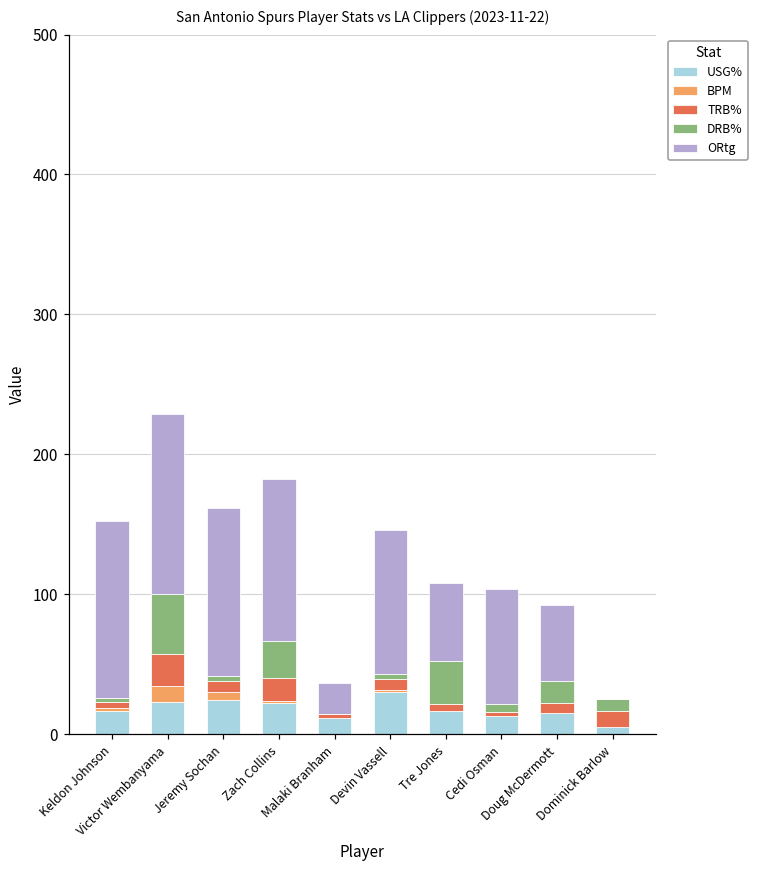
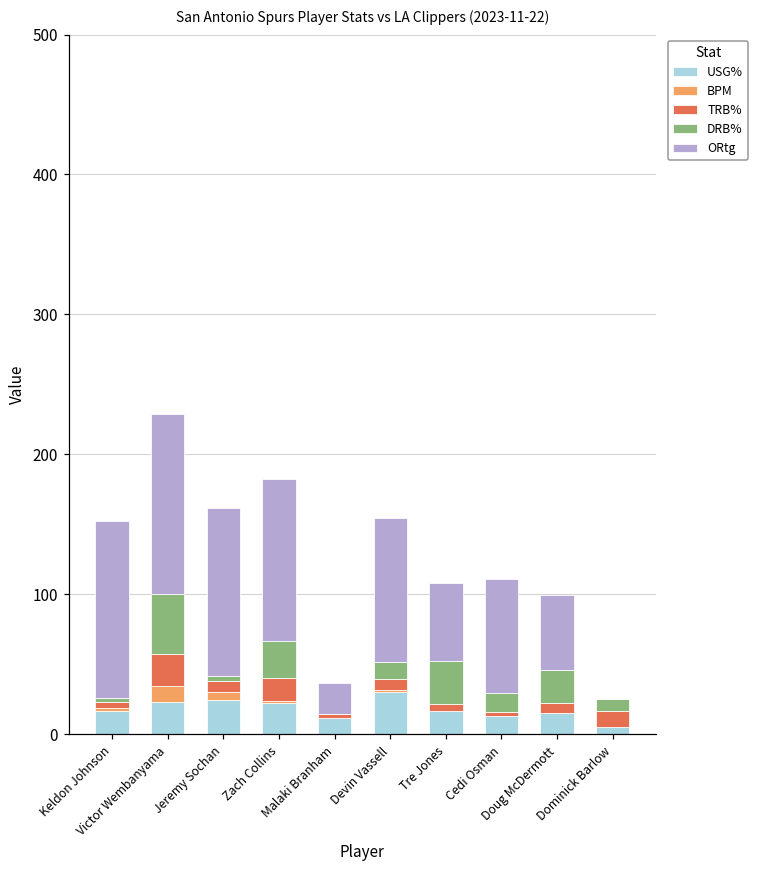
DRB%, Devin Vassell: 4 -> 12
DRB%, Cedi Osman: 6 -> 13
DRB%, Doug McDermott: 16 -> 23
